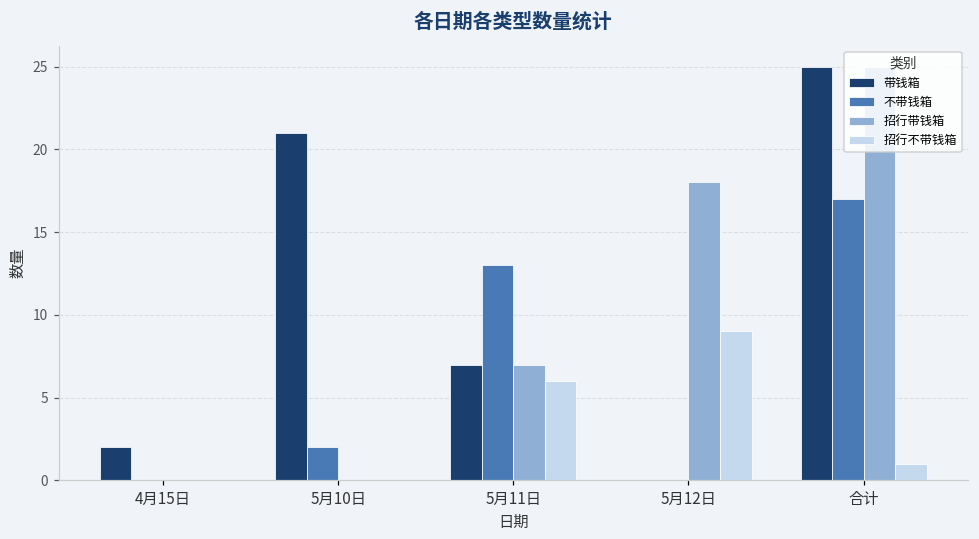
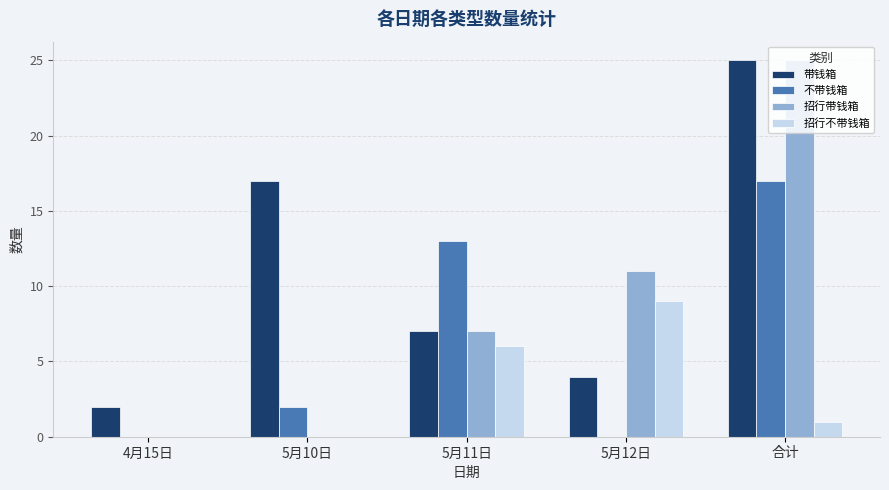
带钱箱, 5月10日: 21 -> 17
带钱箱, 5月12日: 0 -> 4
招行带钱箱, 5月12日: 18 -> 11
